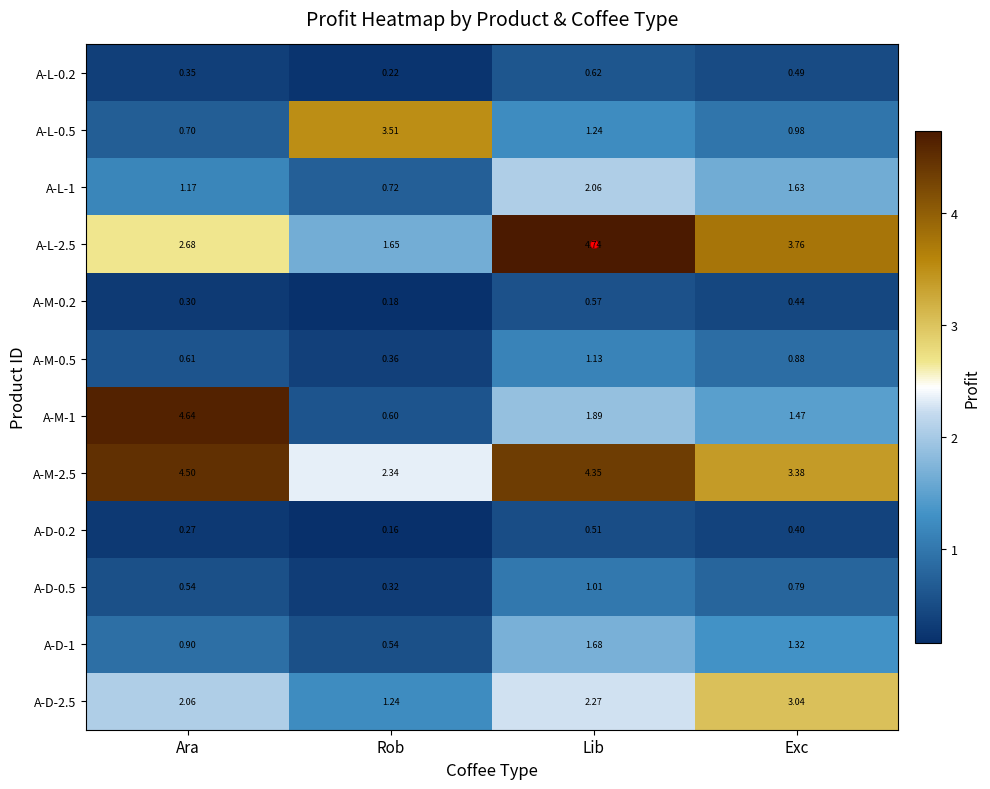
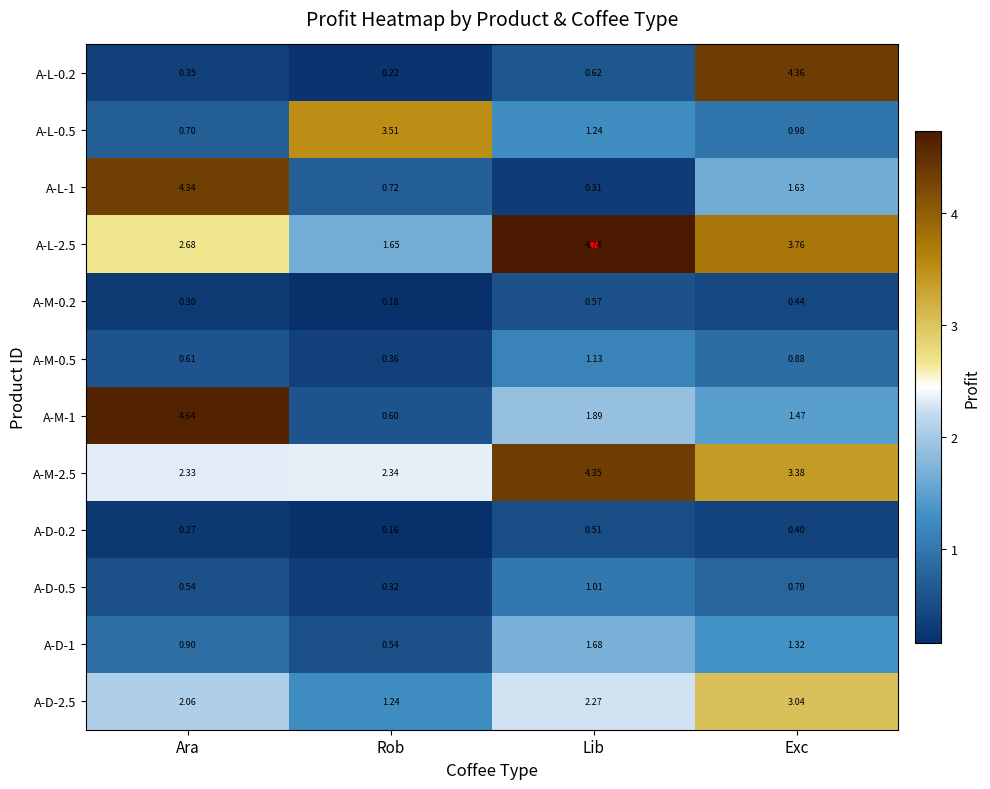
A-L-0.2, Exc: 0.49 -> 4.36
A-L-1, Ara: 1.17 -> 4.34
A-L-1, Lib: 2.06 -> 0.31
A-M-2.5, Ara: 4.50 -> 2.33
